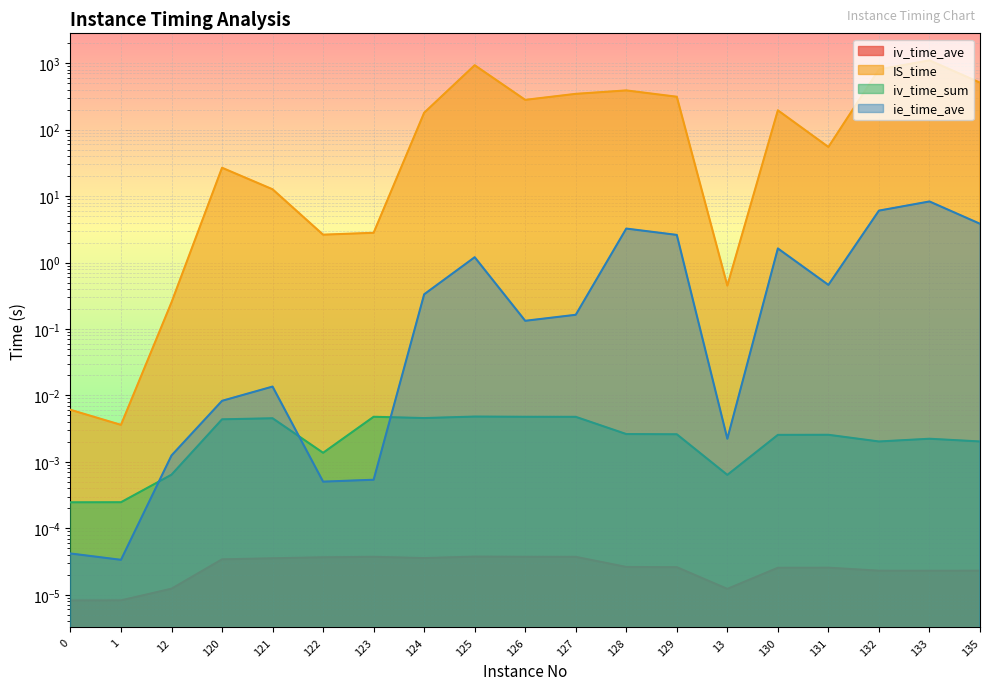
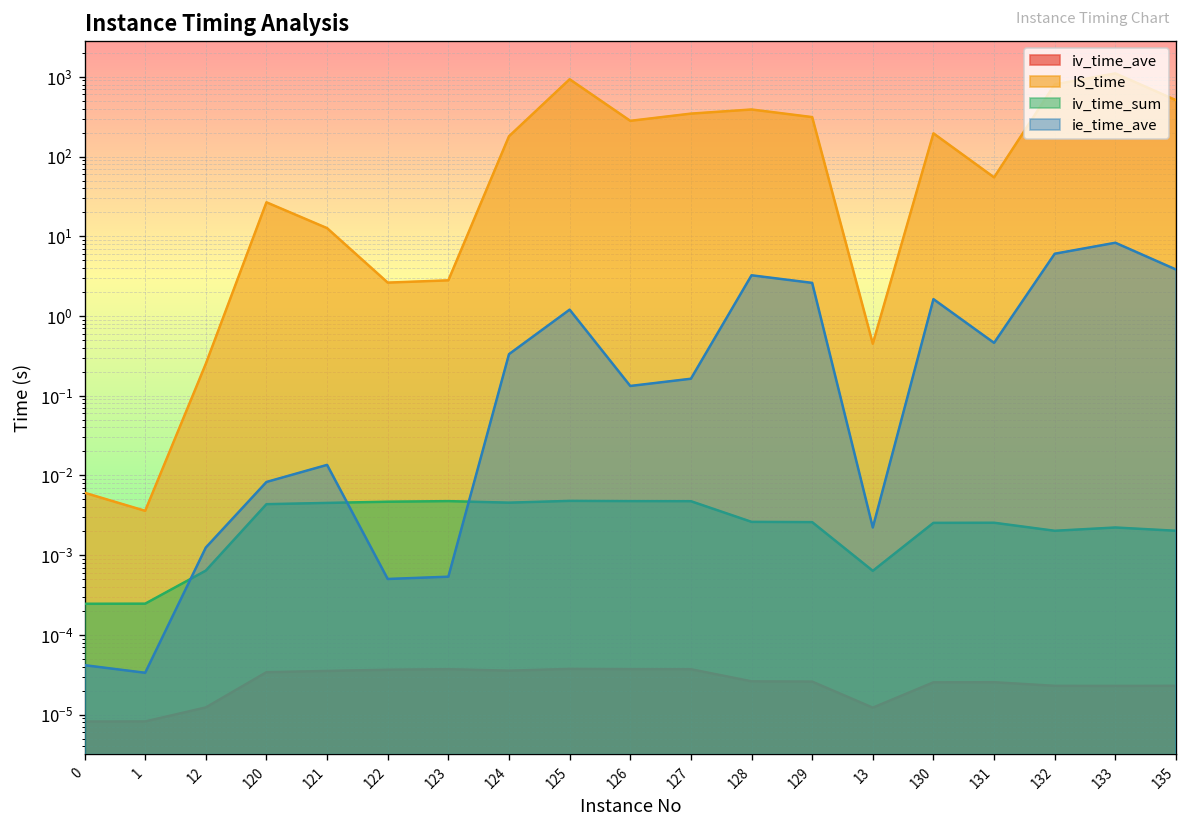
iv_time_sum, 122: 0.0014 -> 0.005
